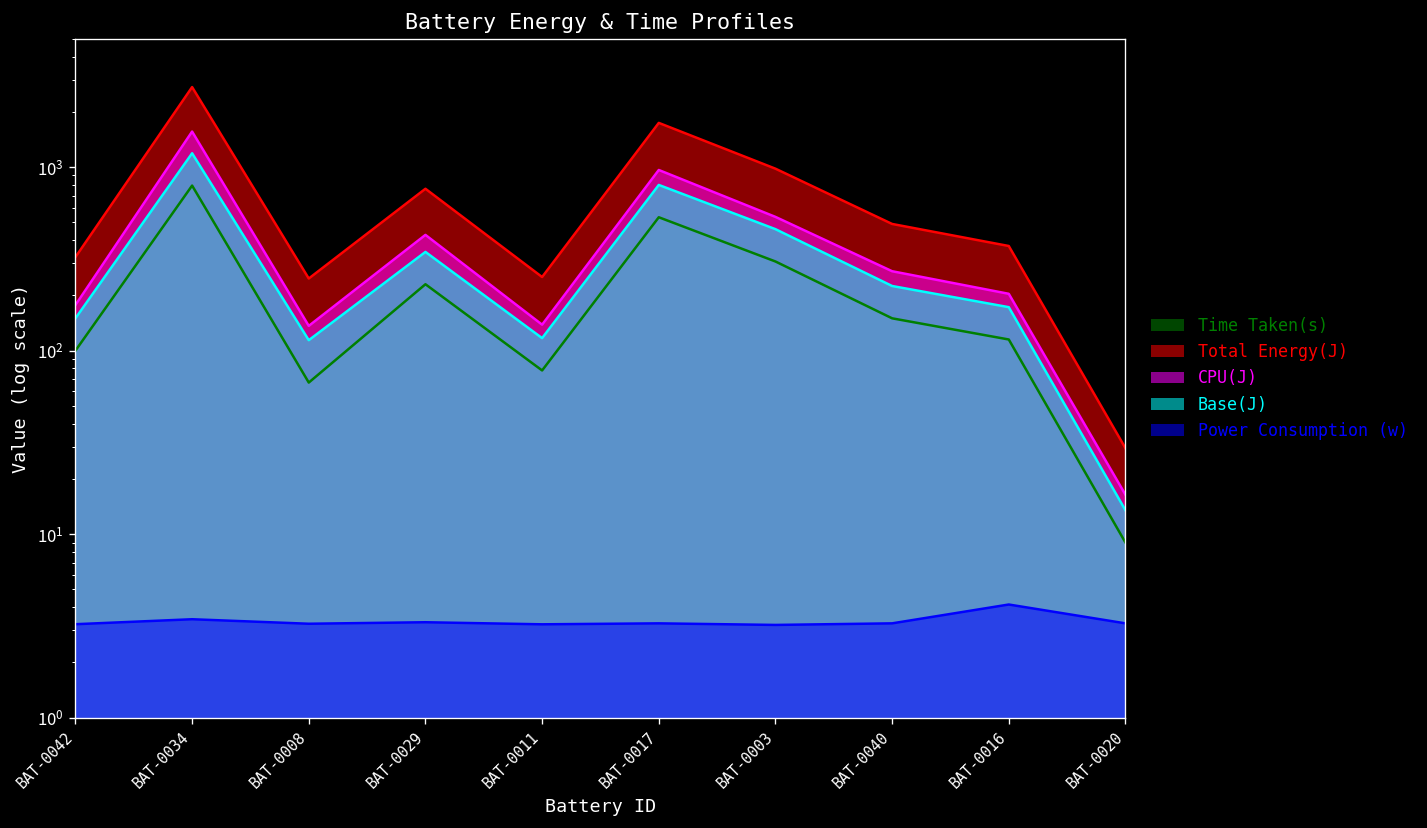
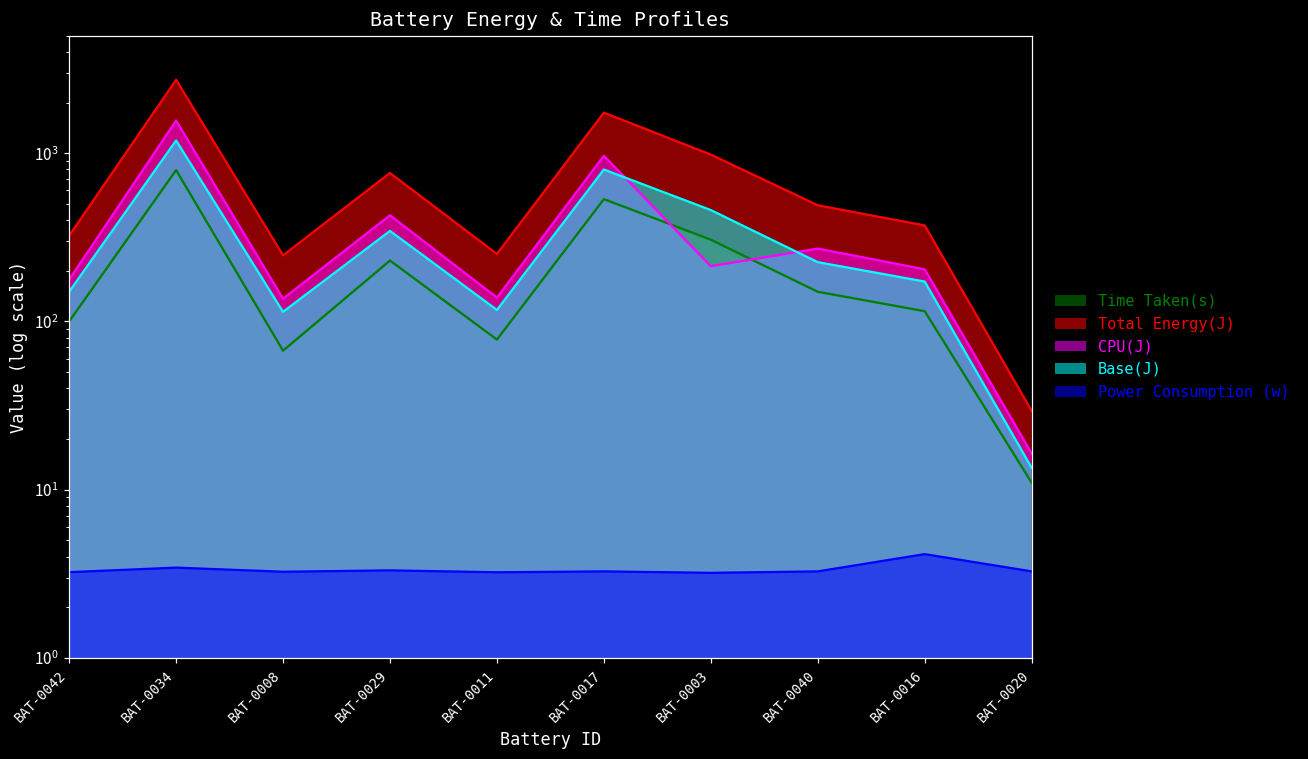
CPU(J), BAT-0003: 540 -> 210
Time Taken(s), BAT-0020: 9 -> 11
